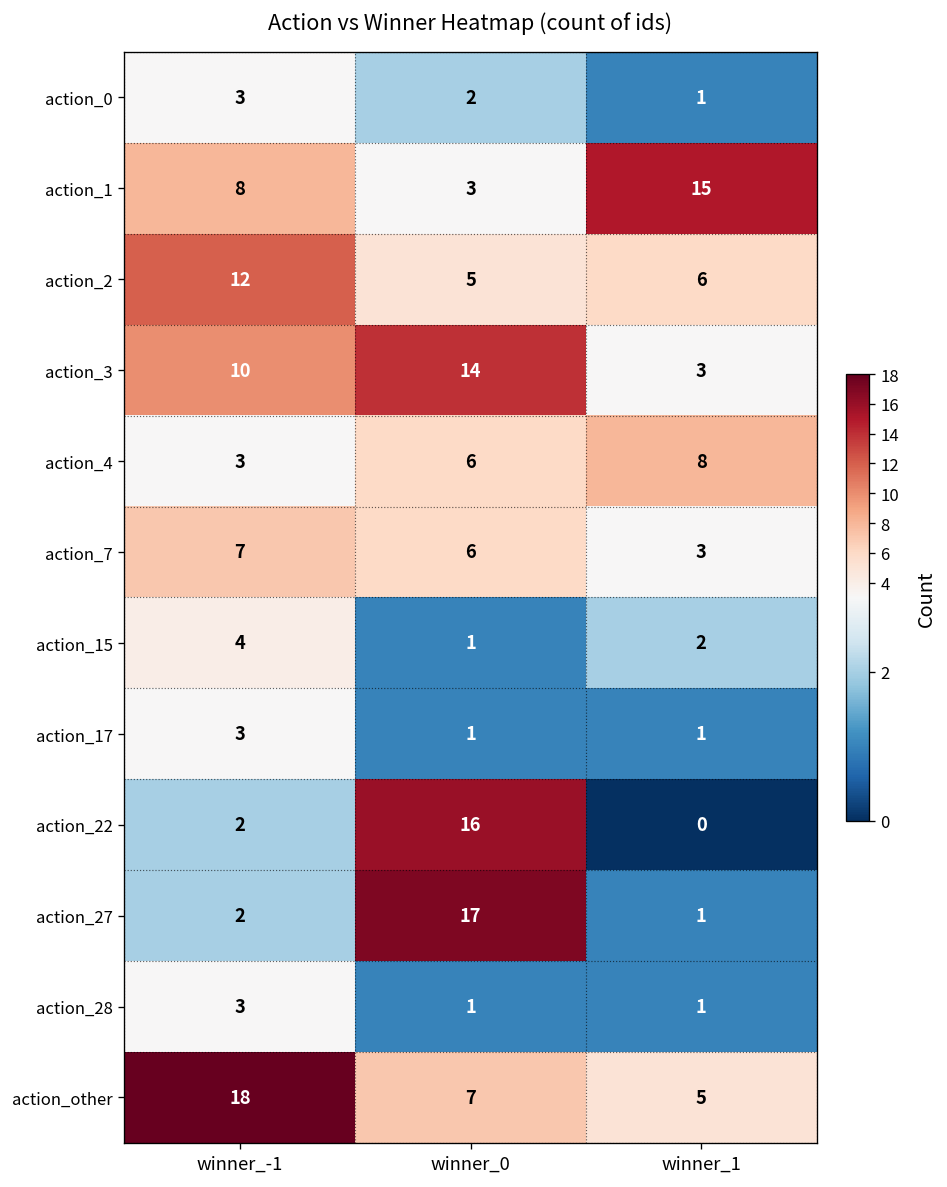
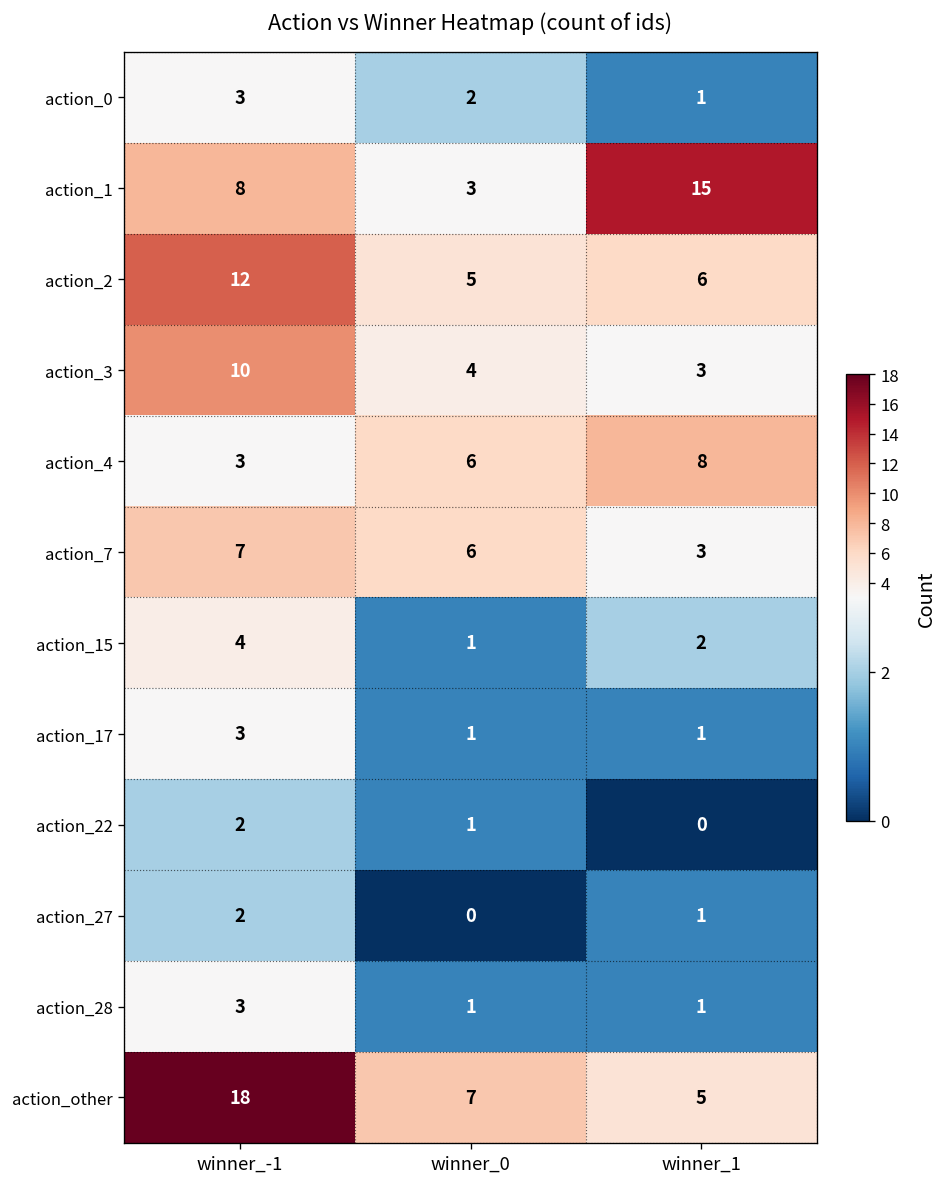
action_3, winner_0: 14 -> 4
action_22, winner_0: 16 -> 1
action_27, winner_0: 17 -> 0
